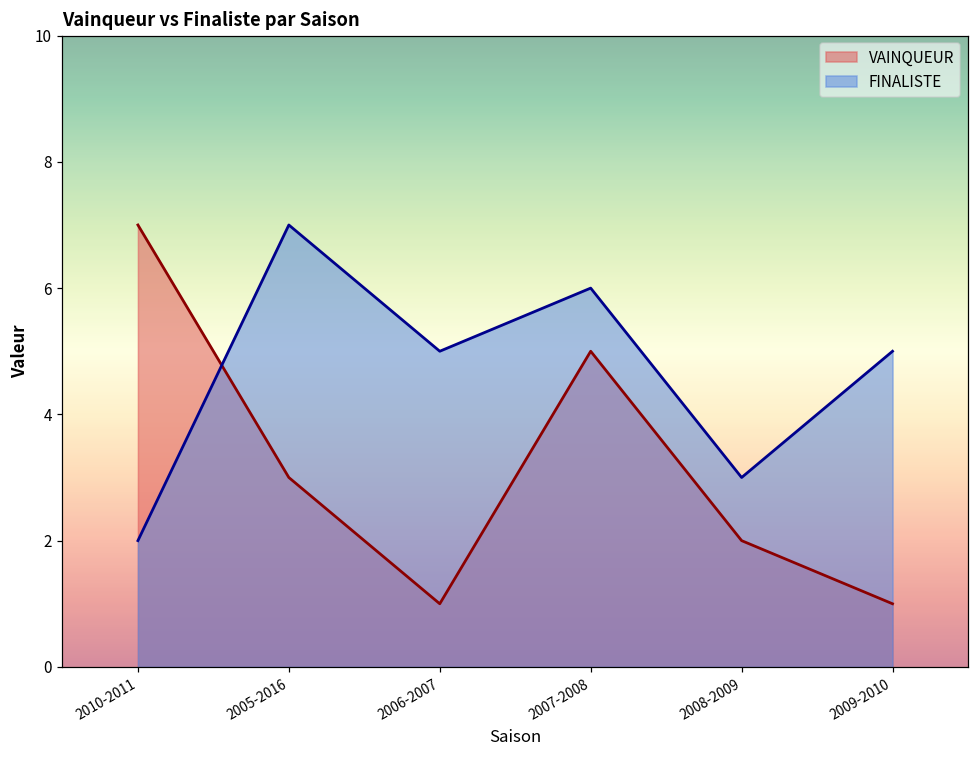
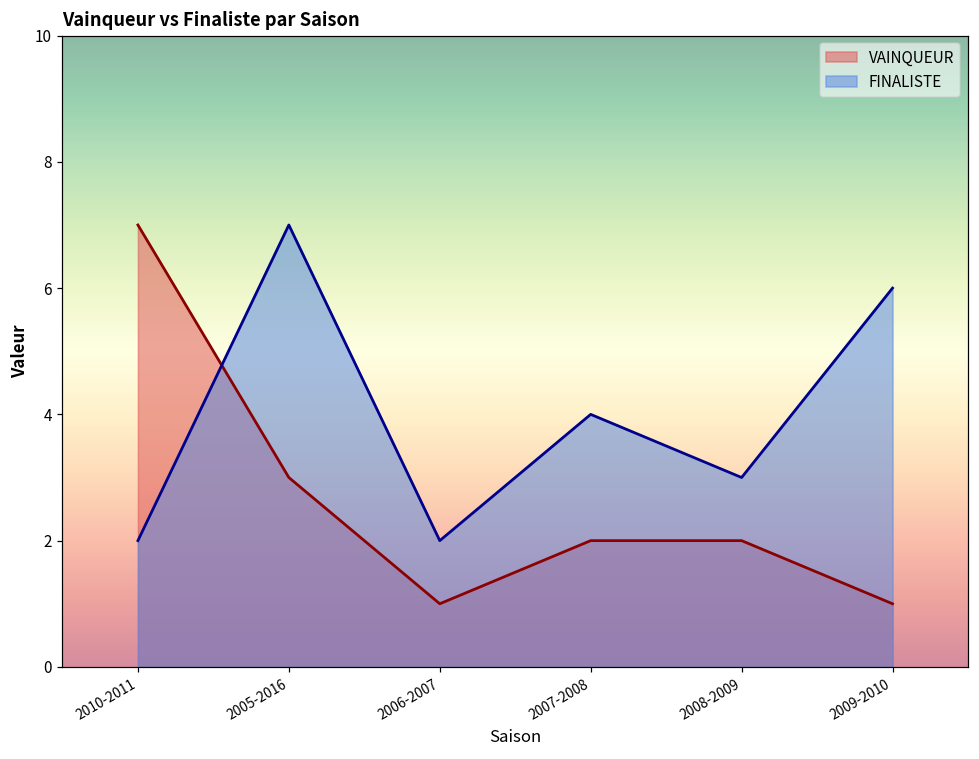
FINALISTE, 2006-2007: 5 -> 2
VAINQUEUR, 2007-2008: 5 -> 2
FINALISTE, 2007-2008: 6 -> 4
FINALISTE, 2009-2010: 5 -> 6
